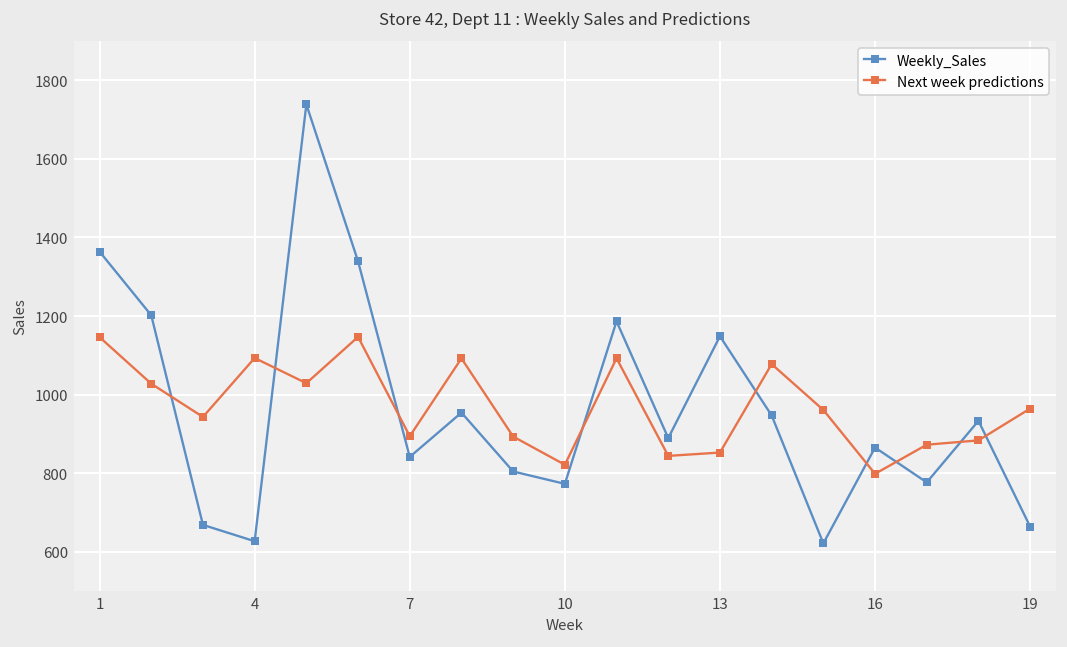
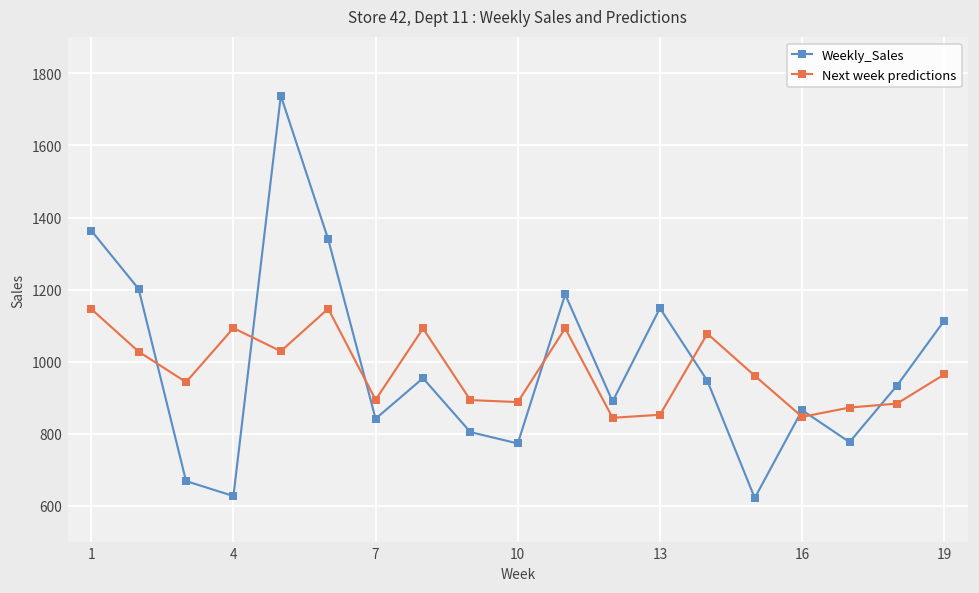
Next week predictions, 10: 820 -> 890
Next week predictions, 16: 800 -> 850
Weekly_Sales, 19: 660 -> 1110
